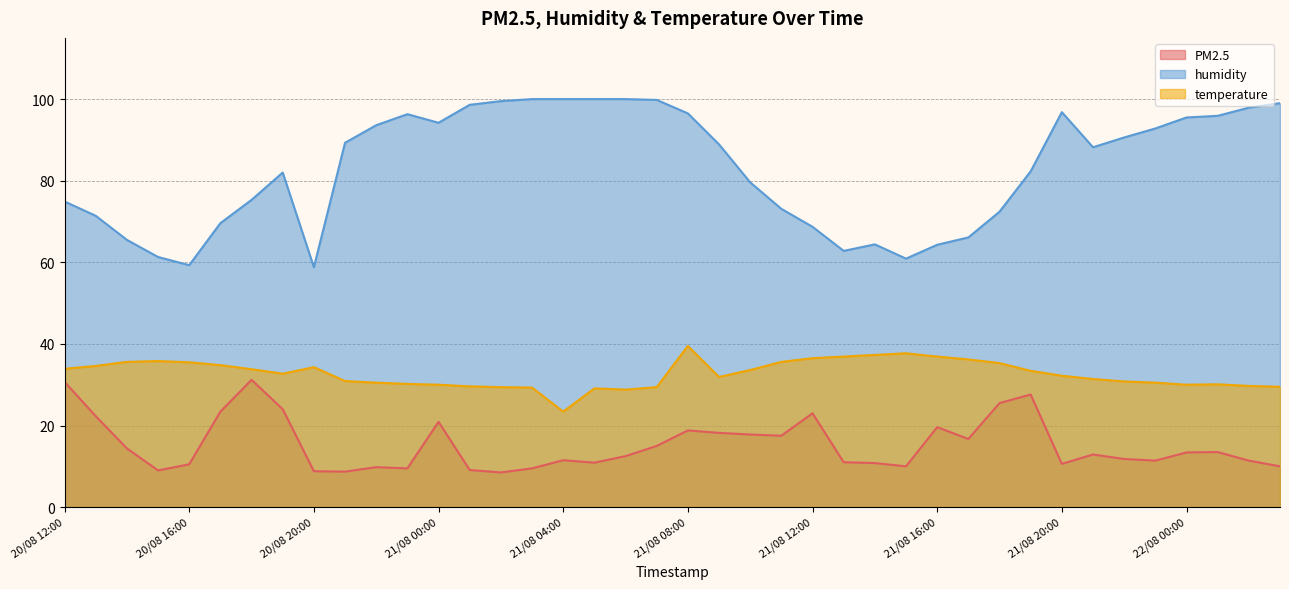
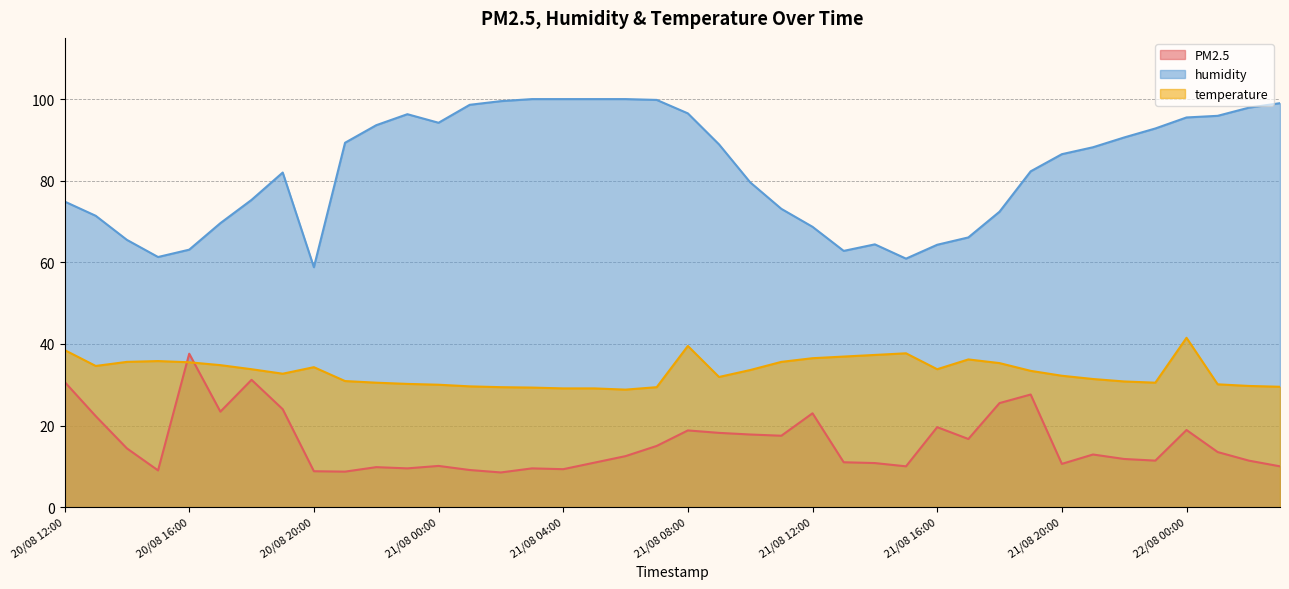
temperature, 20/08 12:00: 34 -> 39
PM2.5, 20/08 16:00: 11 -> 38
humidity, 20/08 16:00: 59 -> 63
PM2.5, 21/08 00:00: 21 -> 10
PM2.5, 21/08 04:00: 12 -> 9
temperature, 21/08 04:00: 23 -> 29
temperature, 21/08 16:00: 37 -> 34
humidity, 21/08 20:00: 97 -> 87
PM2.5, 22/08 00:00: 13 -> 19
temperature, 22/08 00:00: 30 -> 42
